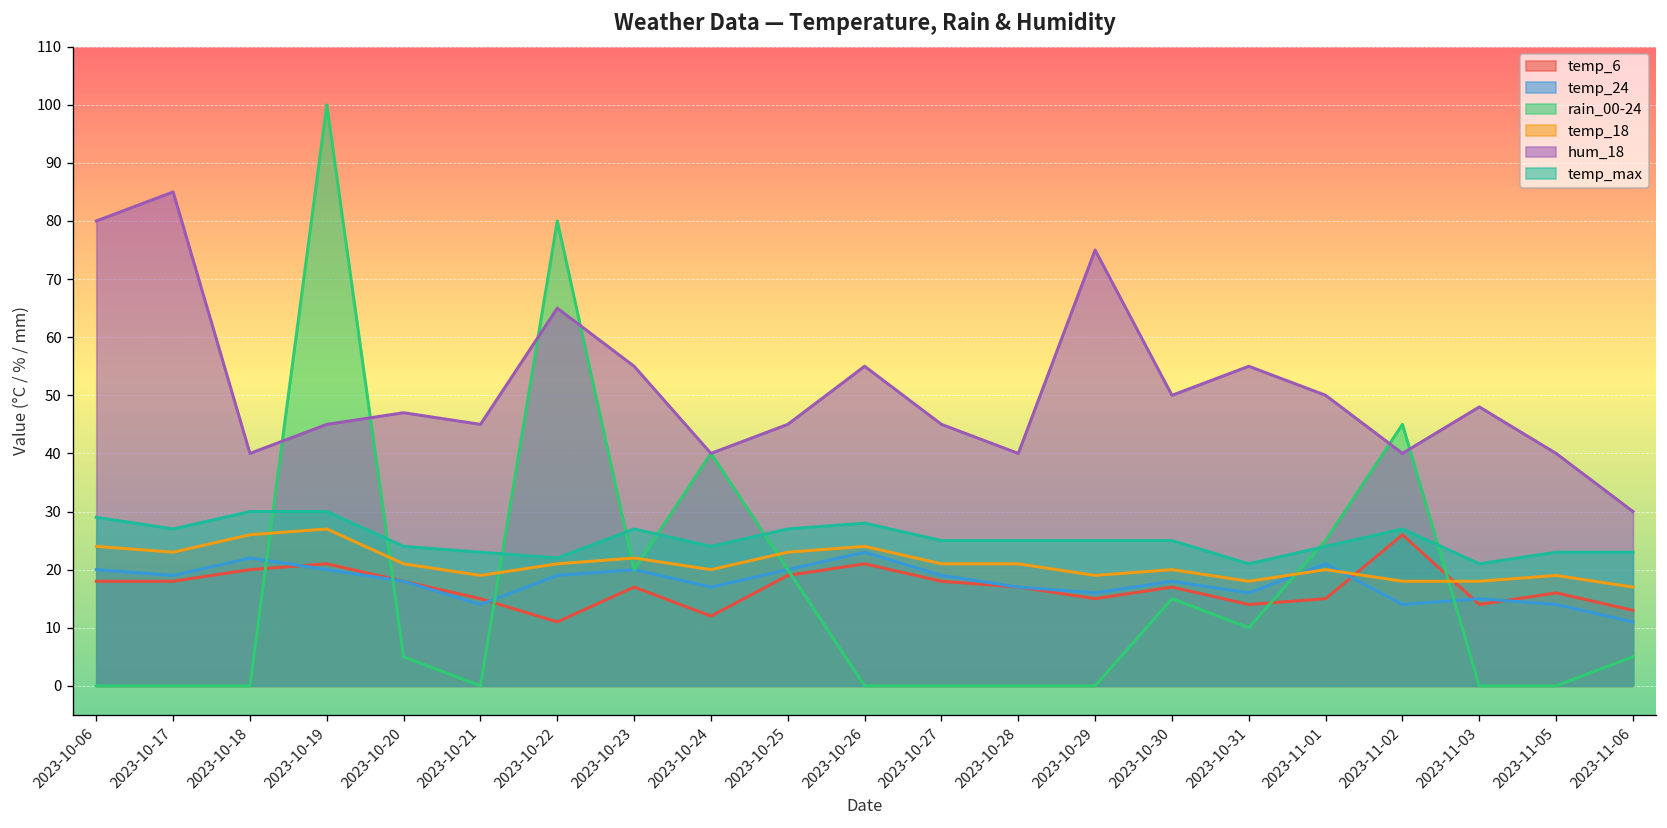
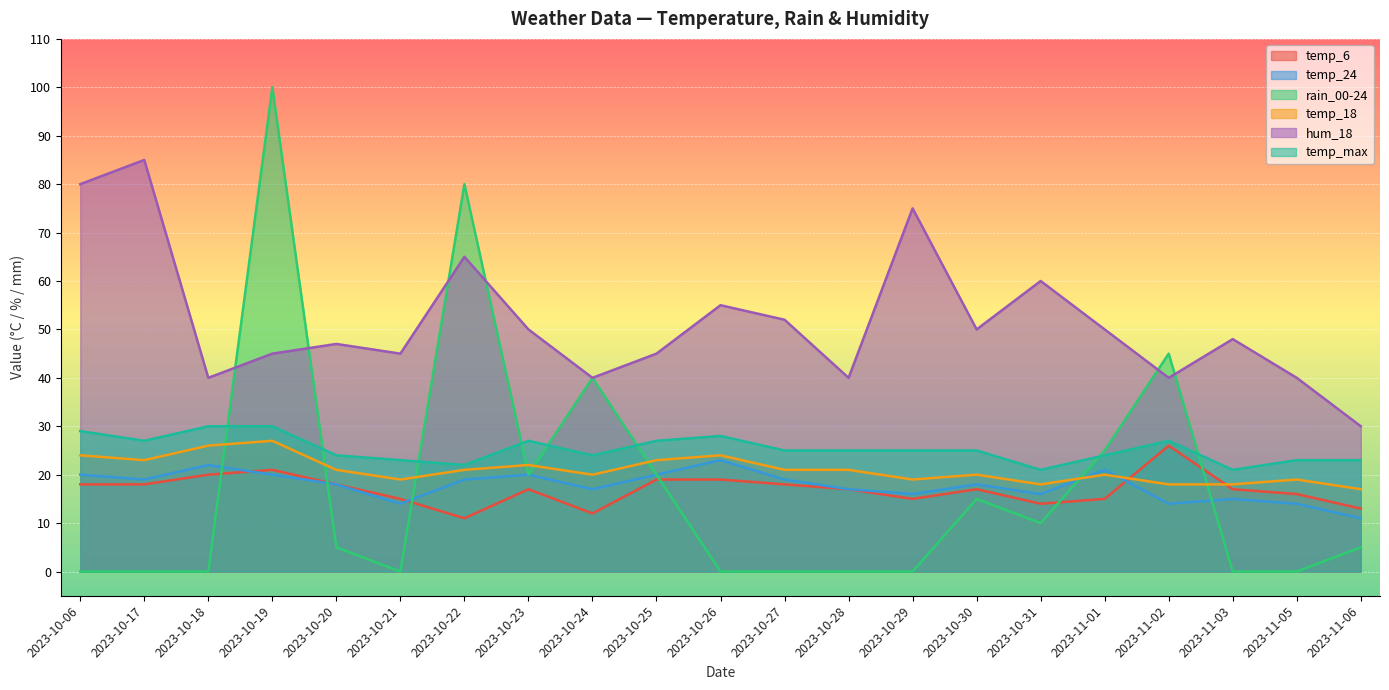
hum_18, 2023-10-23: 55 -> 50
temp_6, 2023-10-26: 21 -> 19
hum_18, 2023-10-27: 45 -> 52
hum_18, 2023-10-31: 55 -> 60
temp_6, 2023-11-03: 14 -> 17
